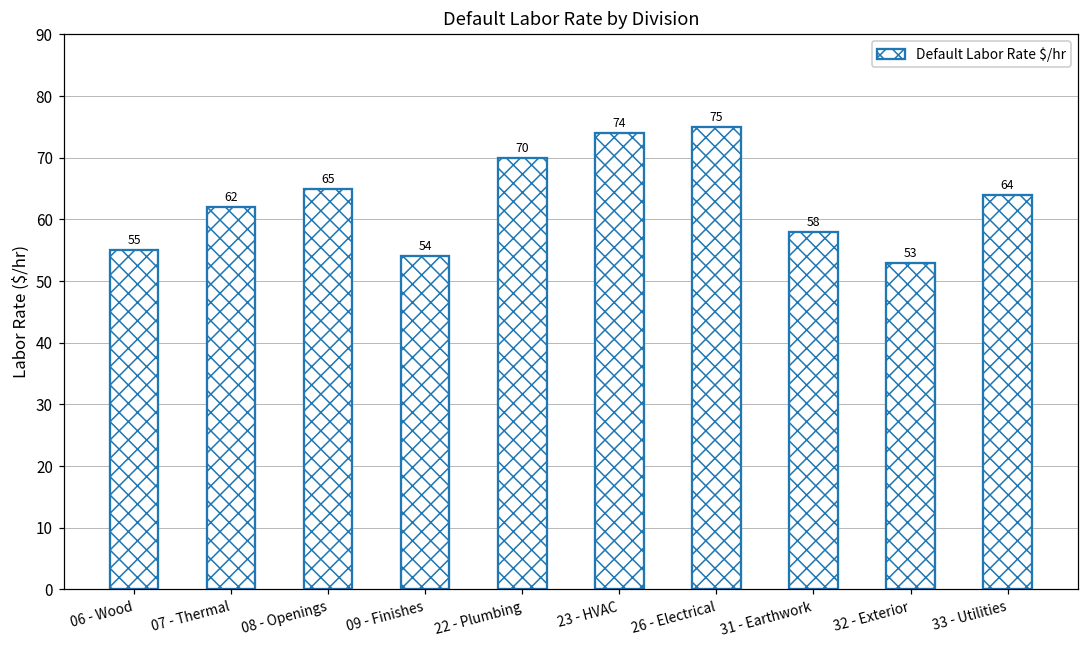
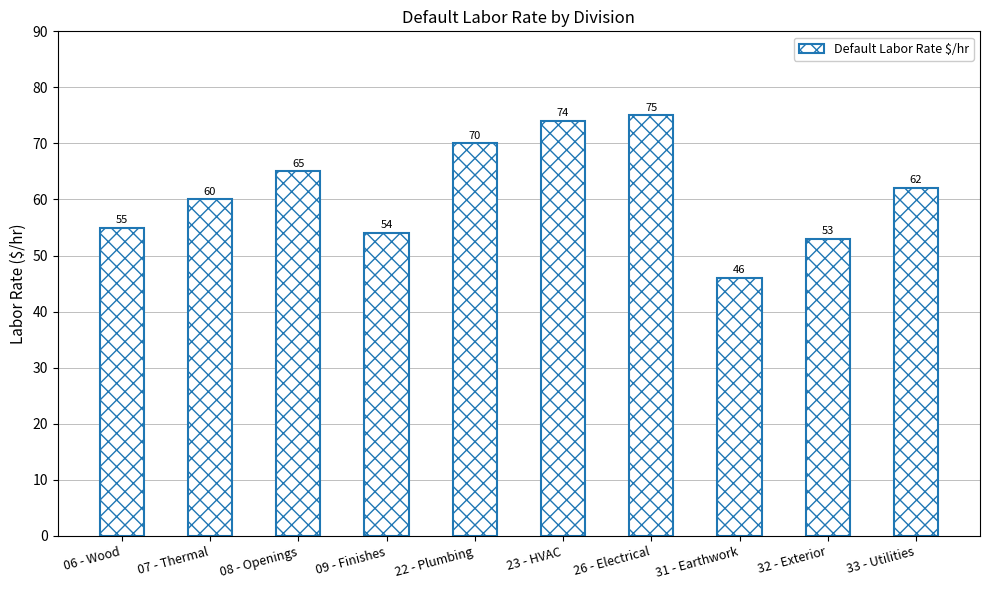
07 - Thermal: 62 -> 60
31 - Earthwork: 58 -> 46
33 - Utilities: 64 -> 62
